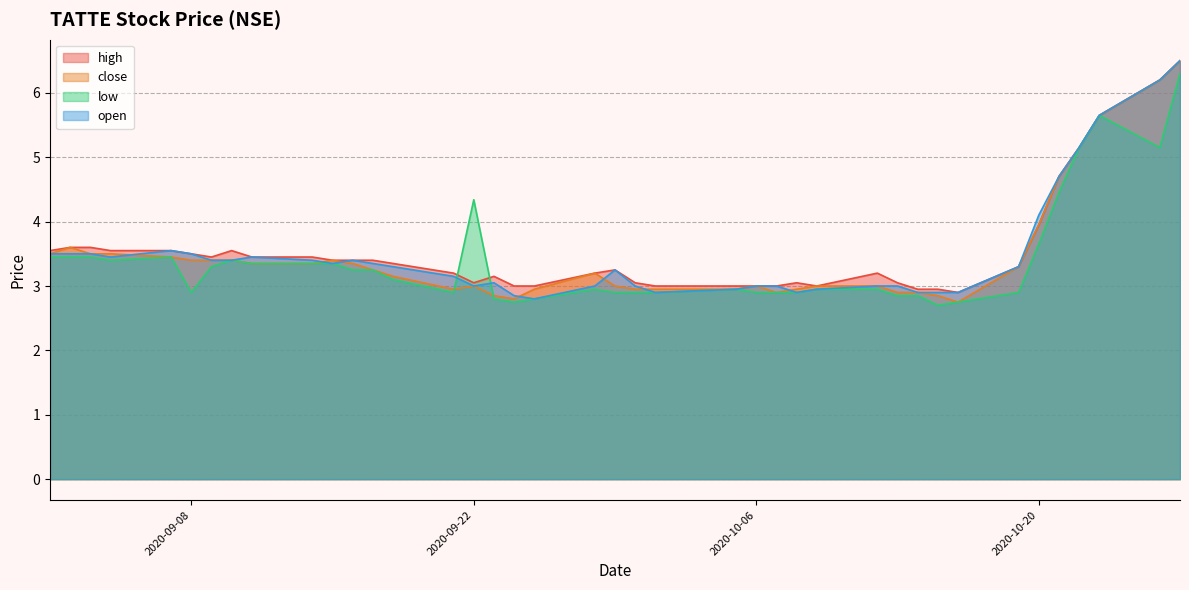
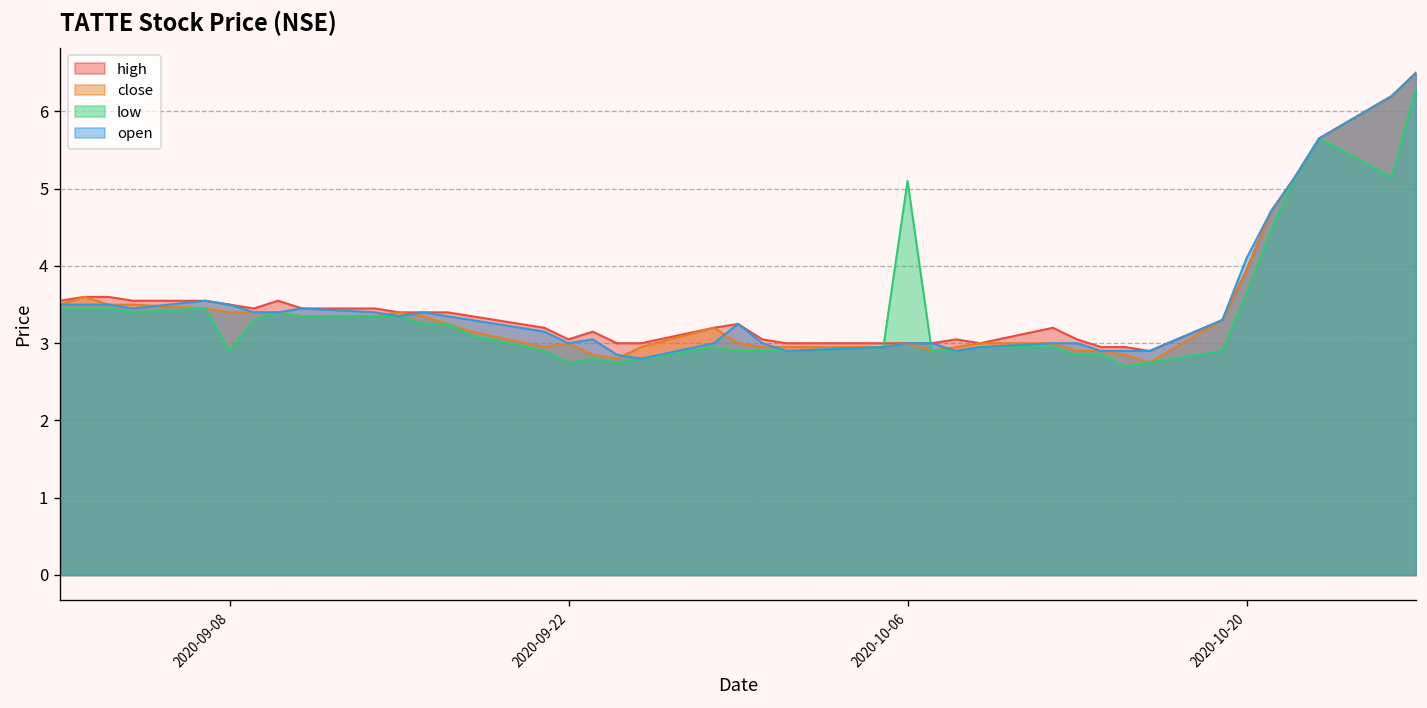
low, 2020-09-22: 4.3 -> 2.8
low, 2020-10-06: 2.9 -> 5.1
